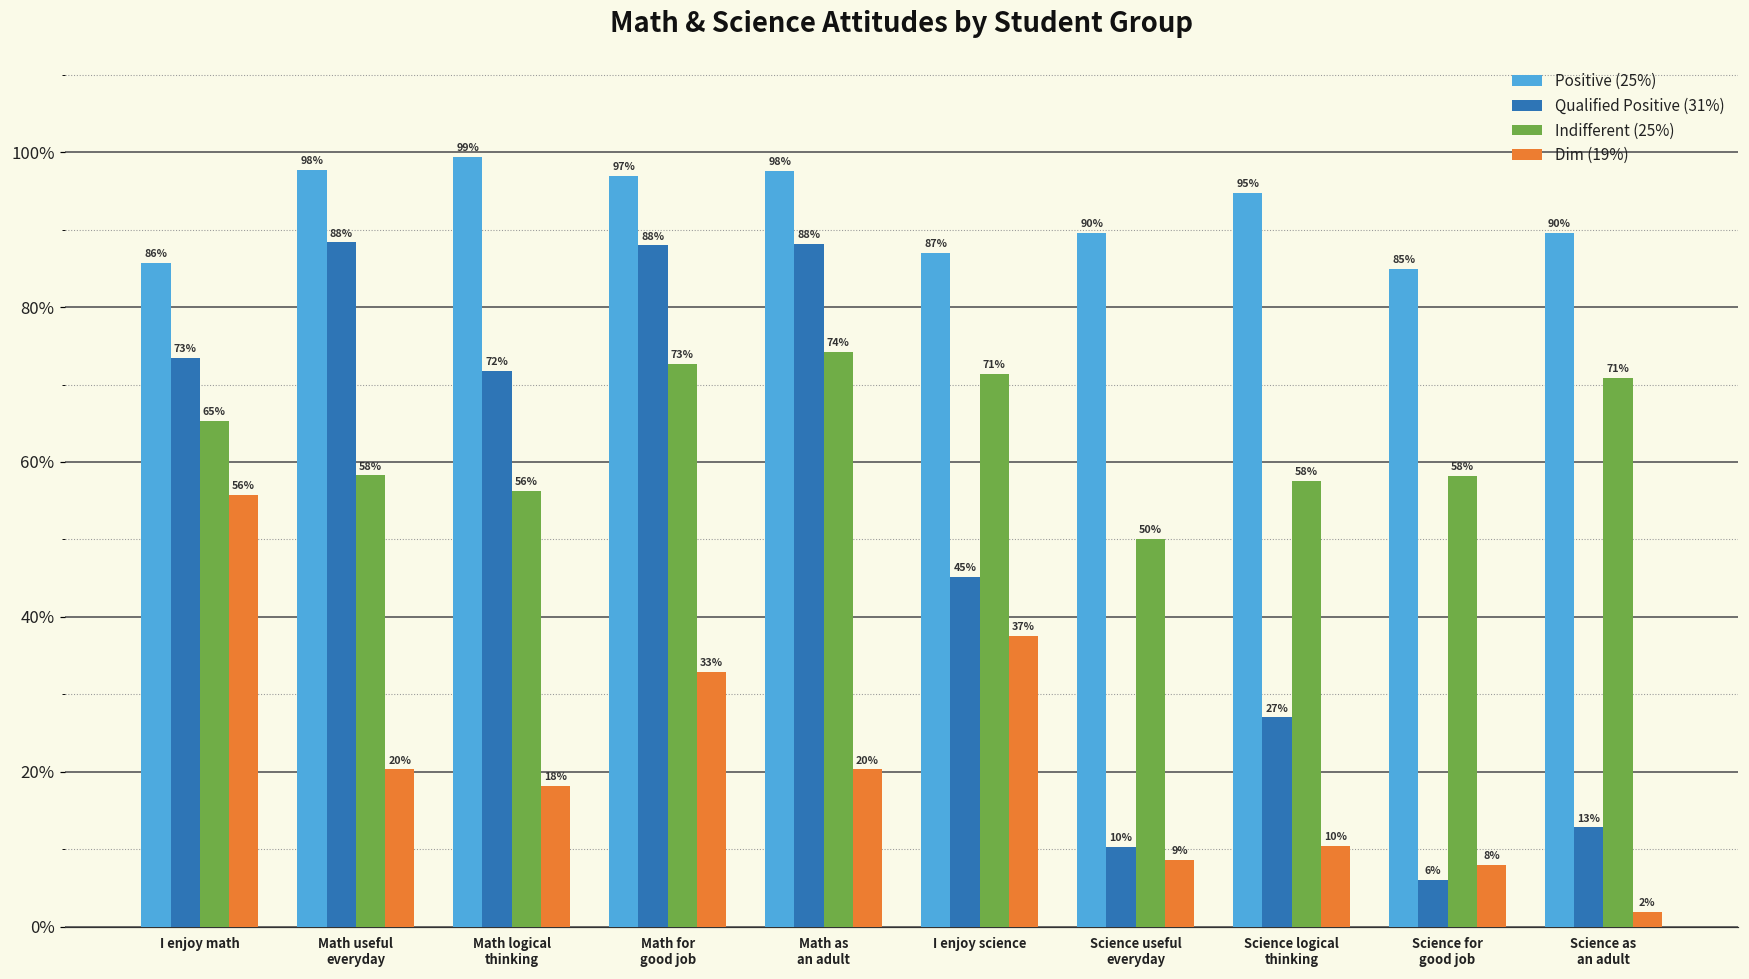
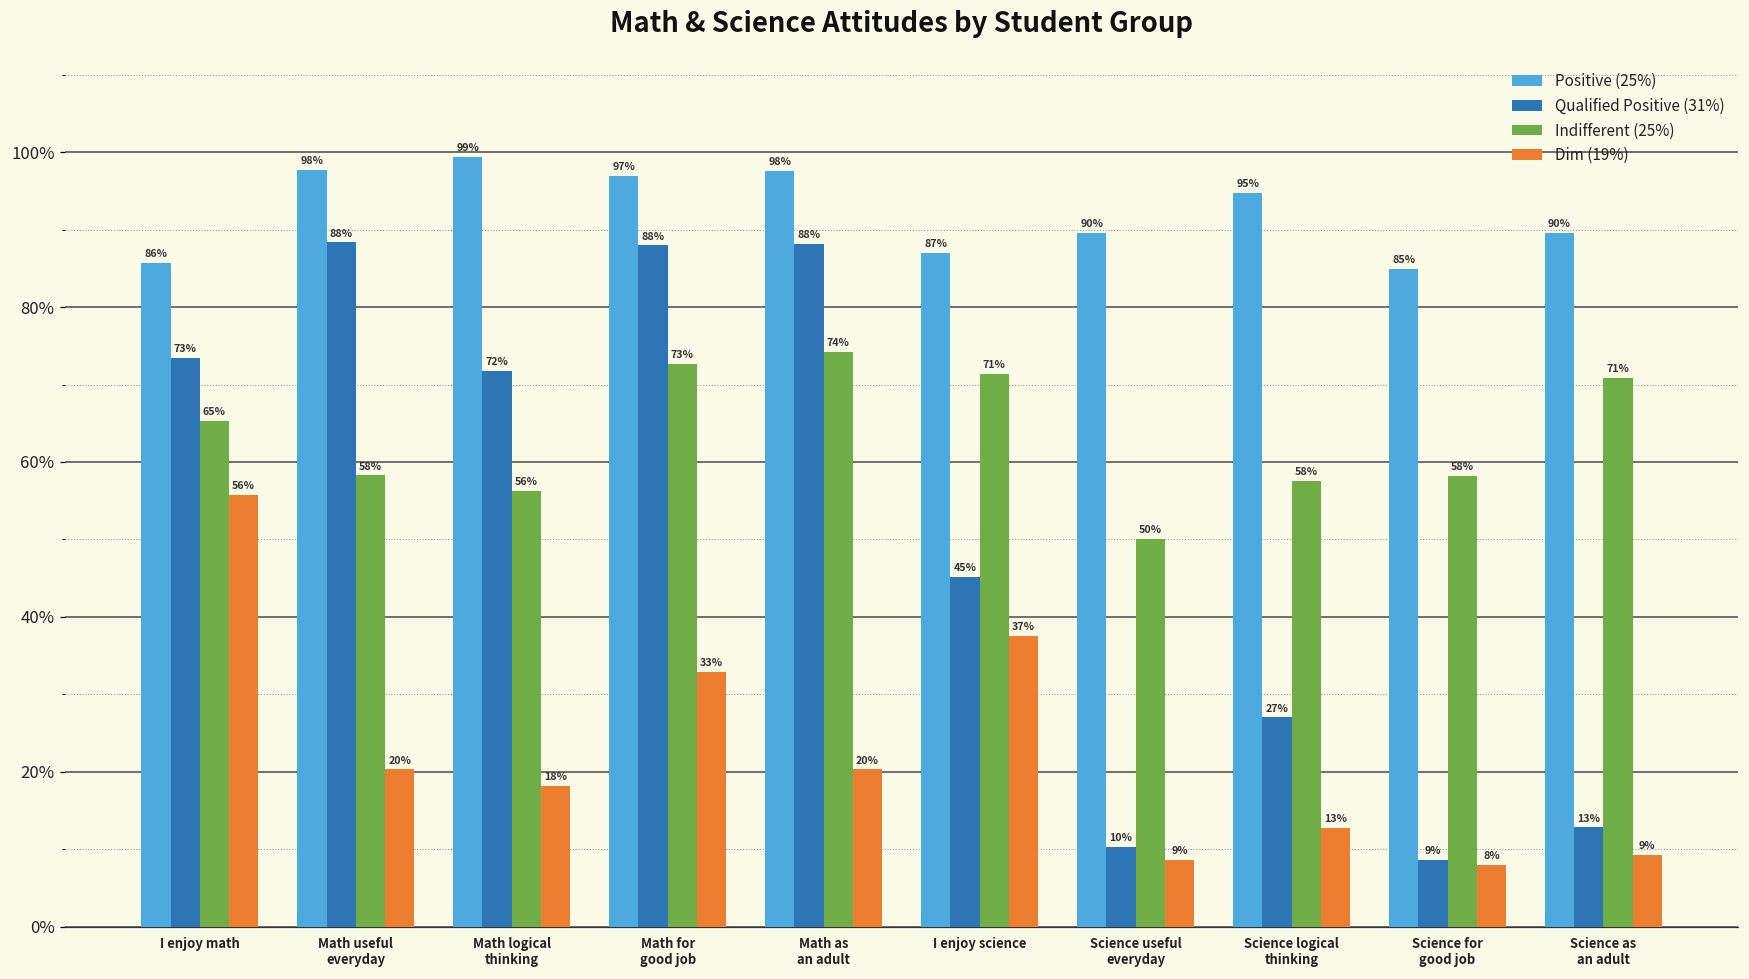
Dim (19%), Science logical thinking: 10% -> 13%
Qualified Positive (31%), Science for good job: 6% -> 9%
Dim (19%), Science as an adult: 2% -> 9%
